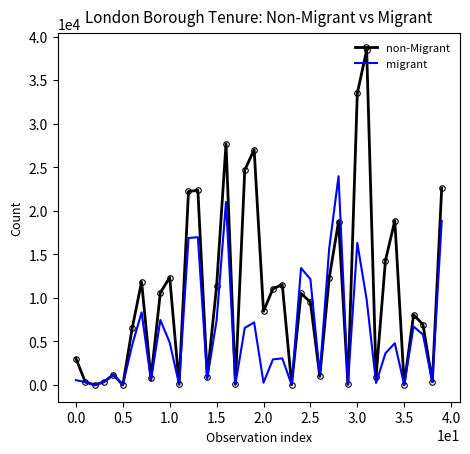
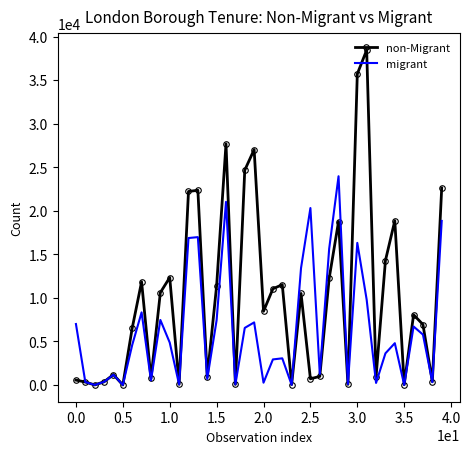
non-Migrant, 0.0: 3000 -> 1000
migrant, 0.0: 1000 -> 7000
non-Migrant, 2.5: 10000 -> 1000
migrant, 2.5: 12000 -> 20000
non-Migrant, 3.0: 33000 -> 36000
